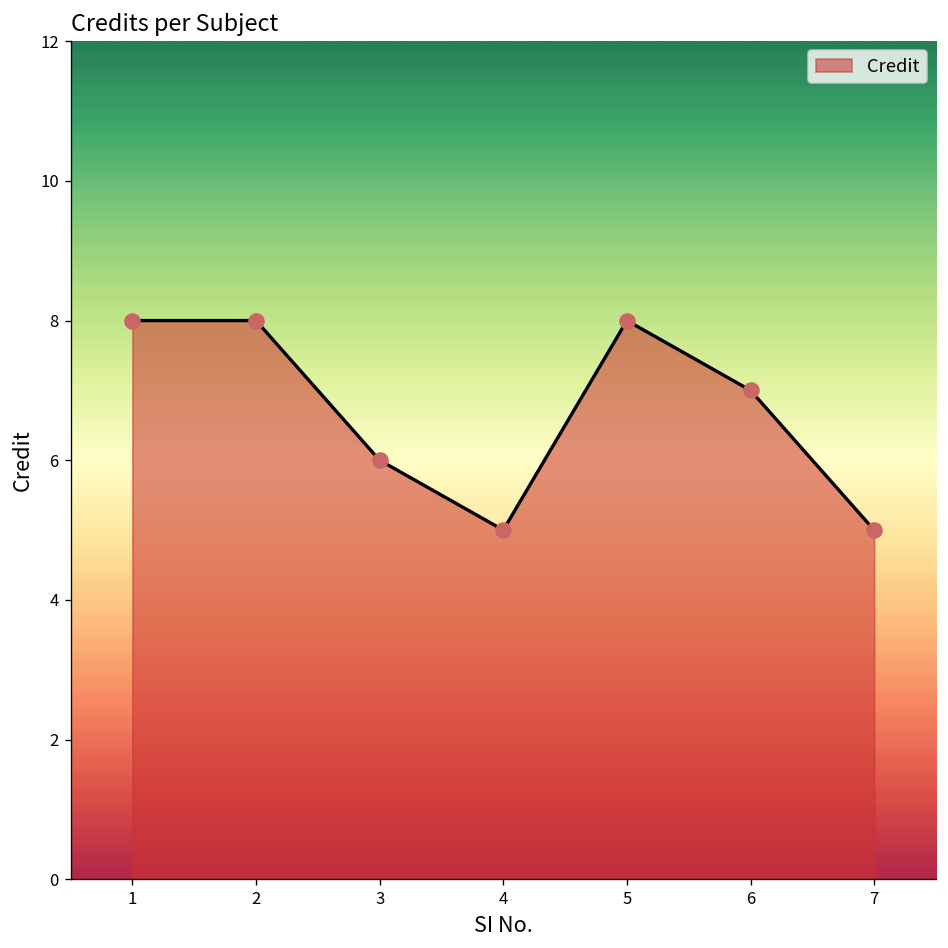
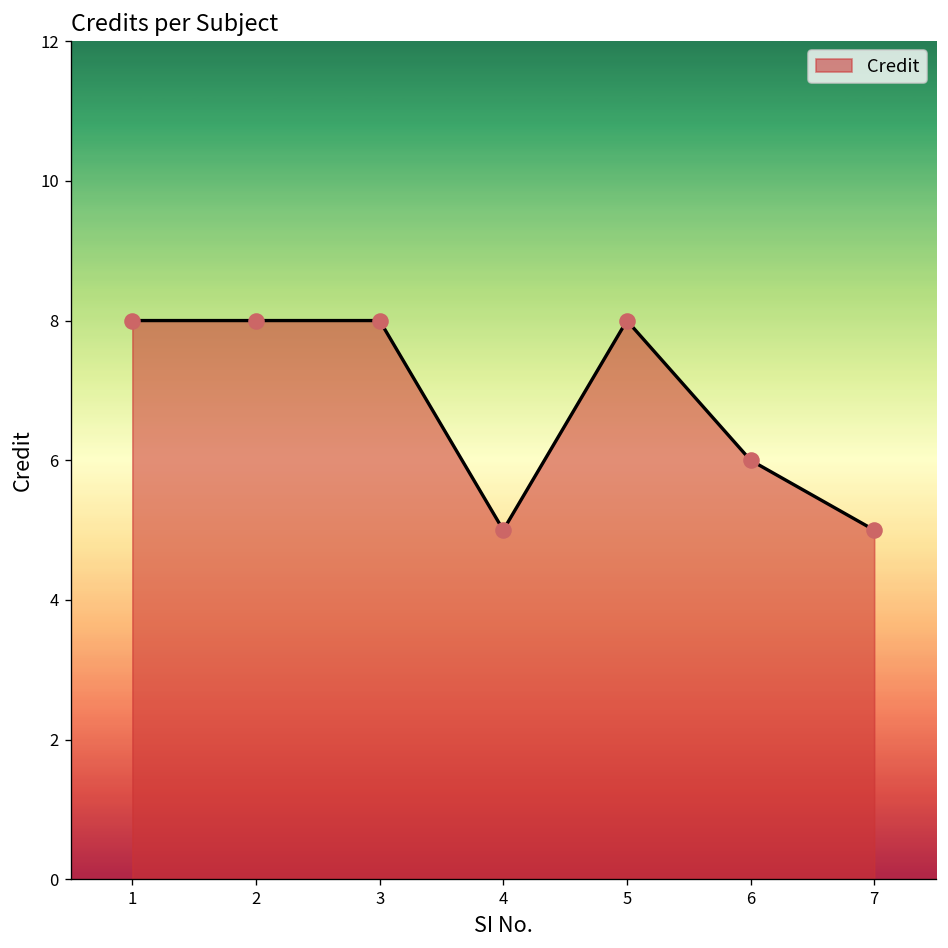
3: 6 -> 8
6: 7 -> 6
